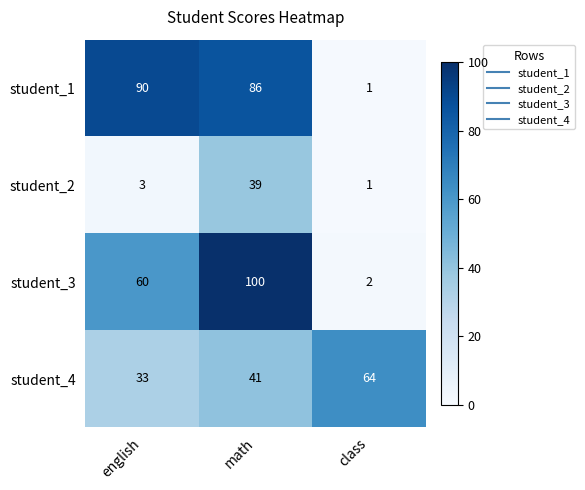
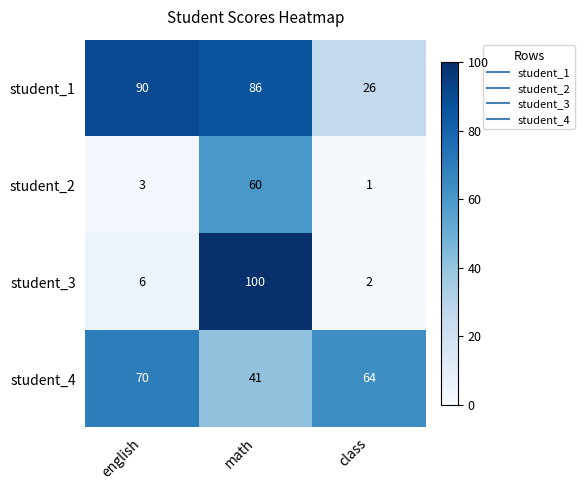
student_1, class: 1 -> 26
student_2, math: 39 -> 60
student_3, english: 60 -> 6
student_4, english: 33 -> 70
